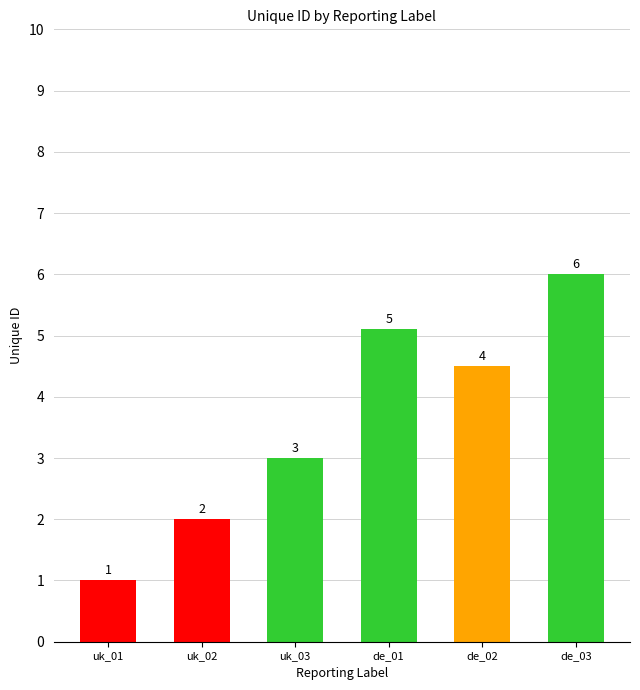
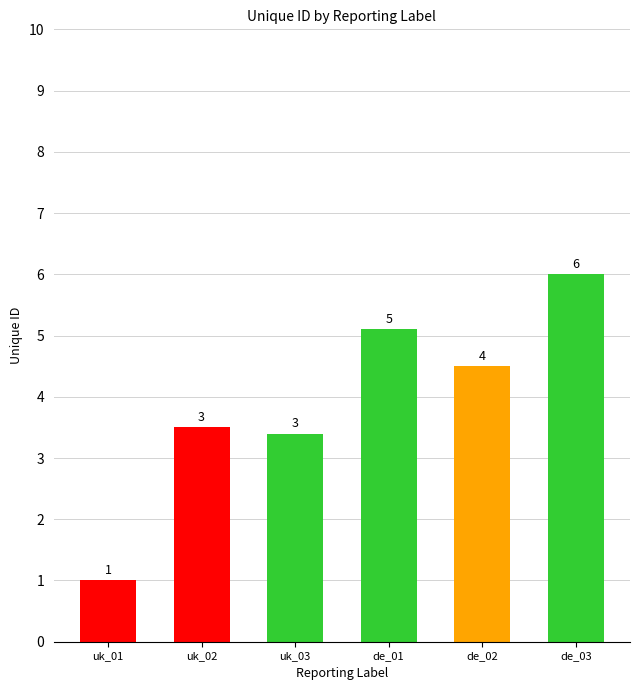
uk_02: 2 -> 3
uk_03: 3.0 -> 3.4
